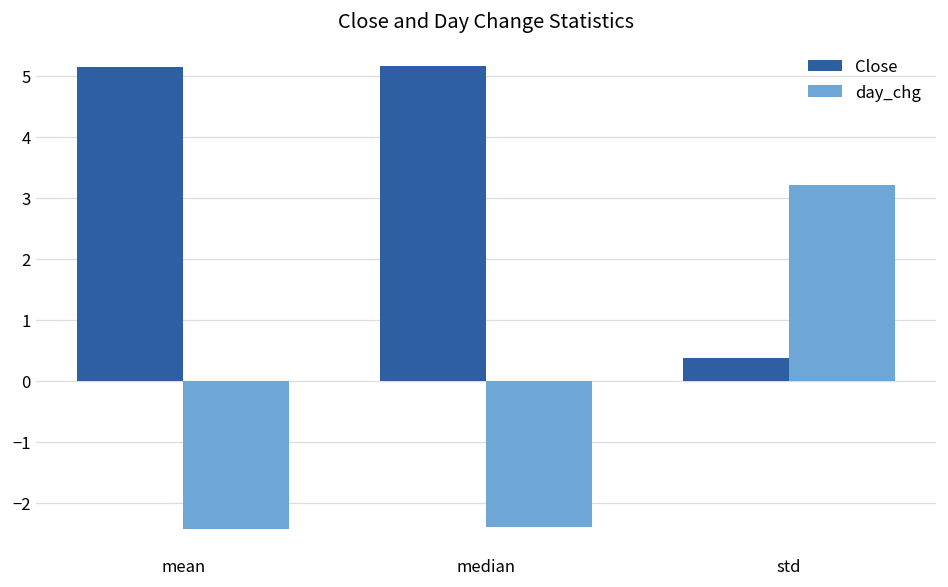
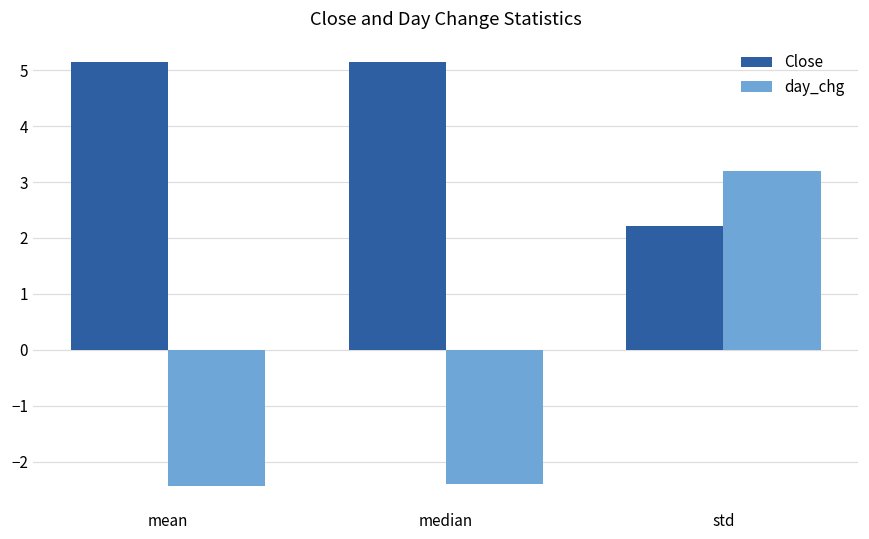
Close, std: 0.4 -> 2.2
